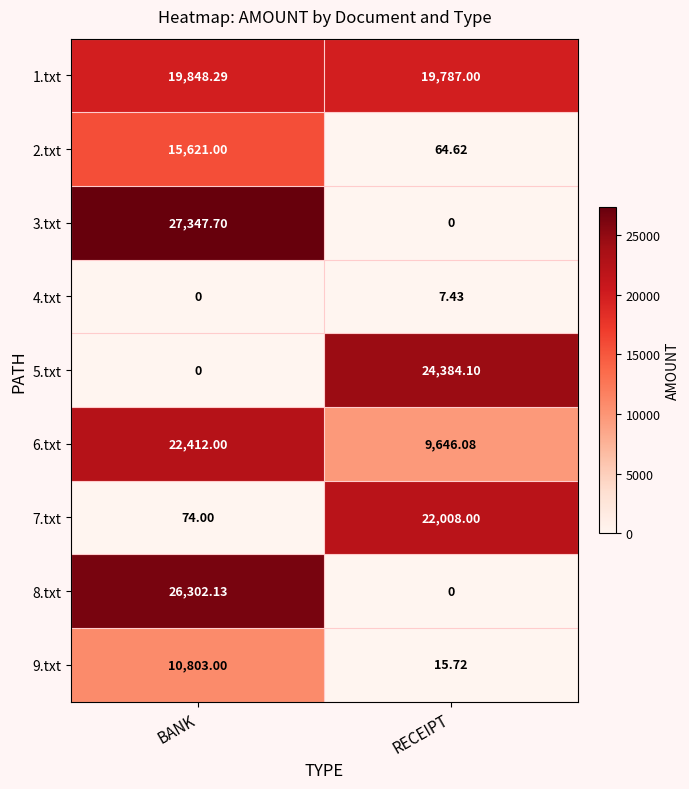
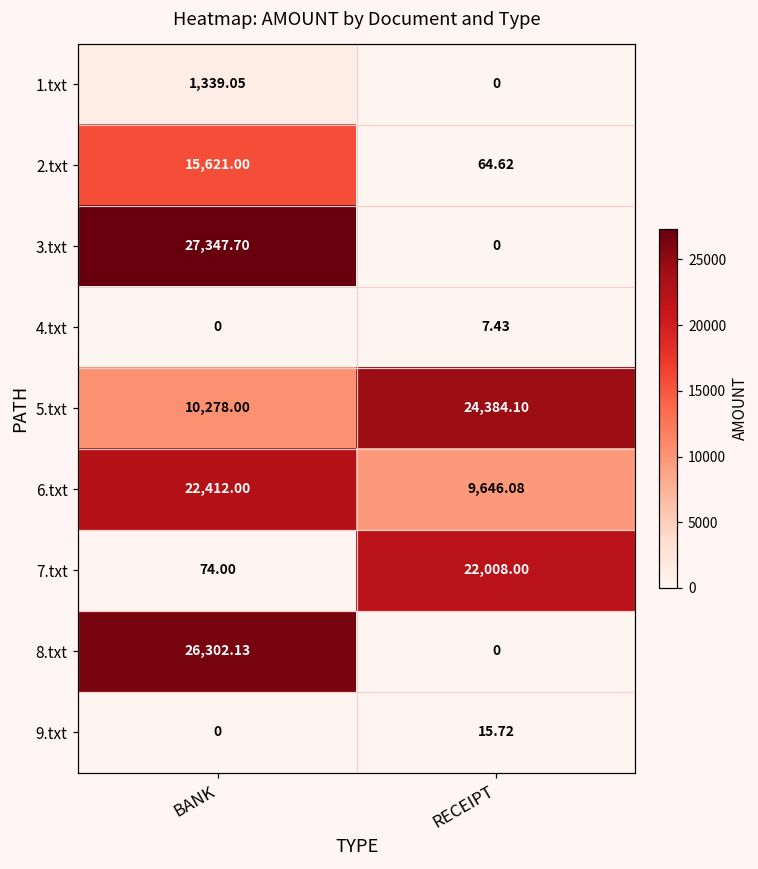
1.txt, BANK: 19,848.29 -> 1,339.05
1.txt, RECEIPT: 19,787.00 -> 0
5.txt, BANK: 0 -> 10,278.00
9.txt, BANK: 10,803.00 -> 0
